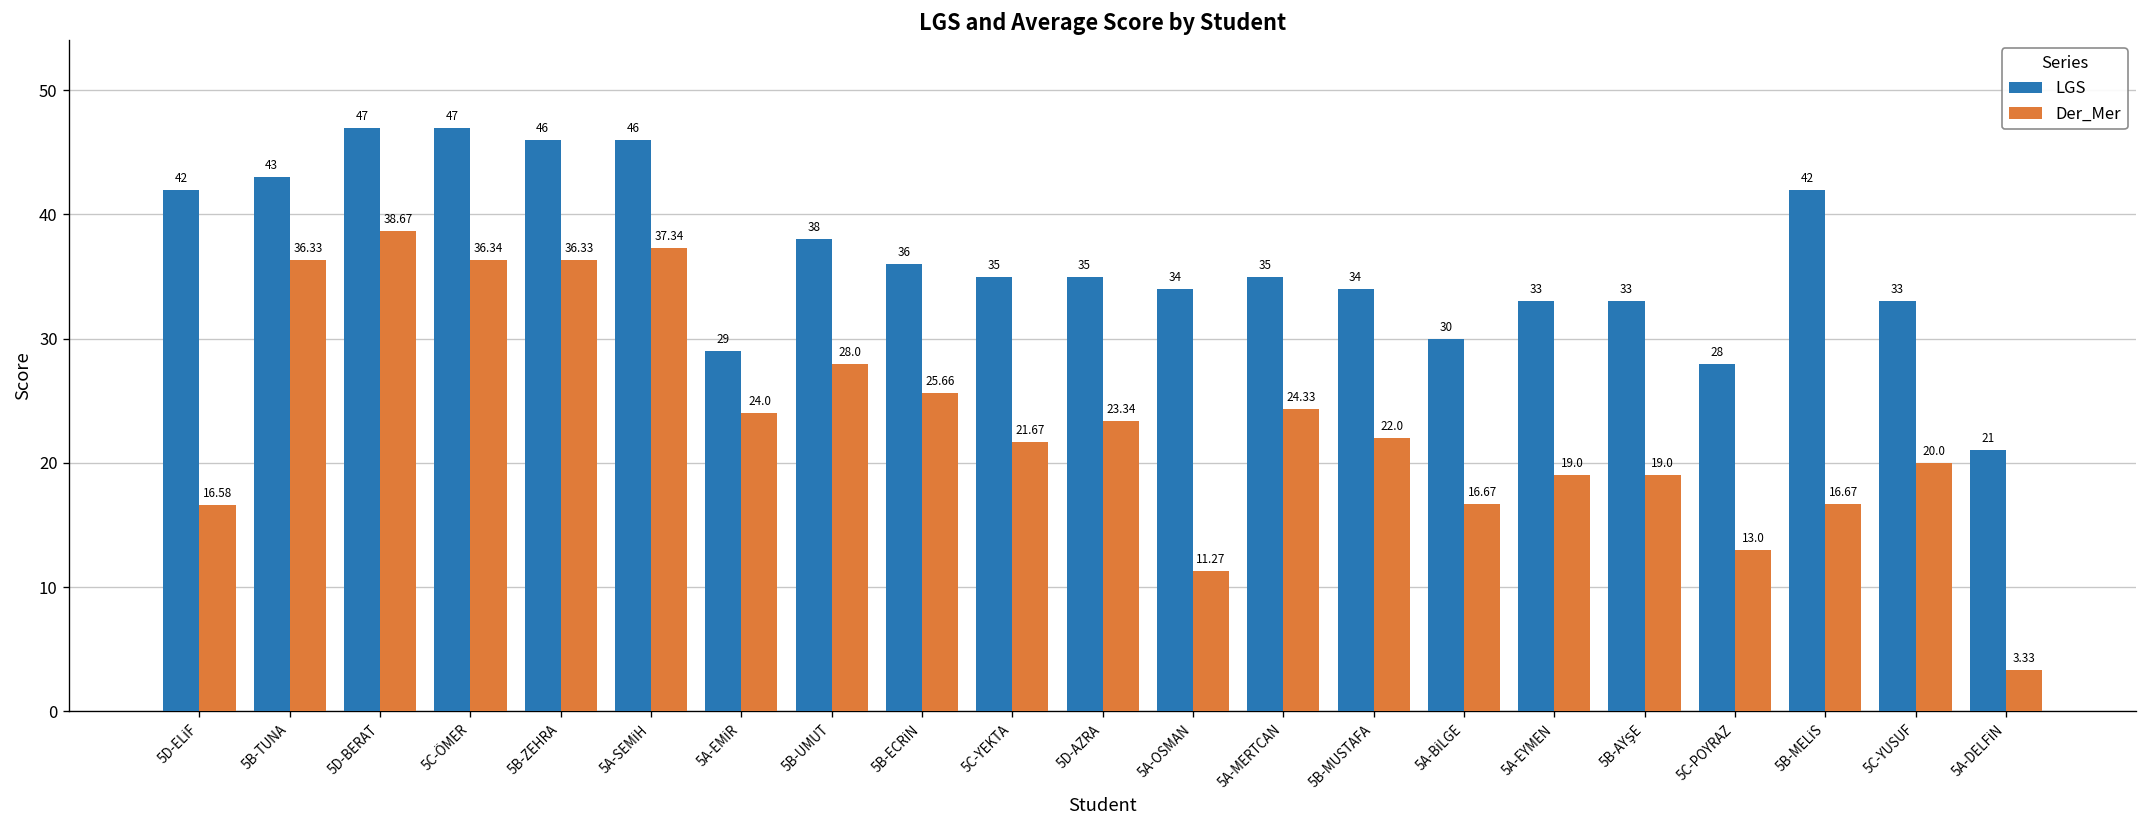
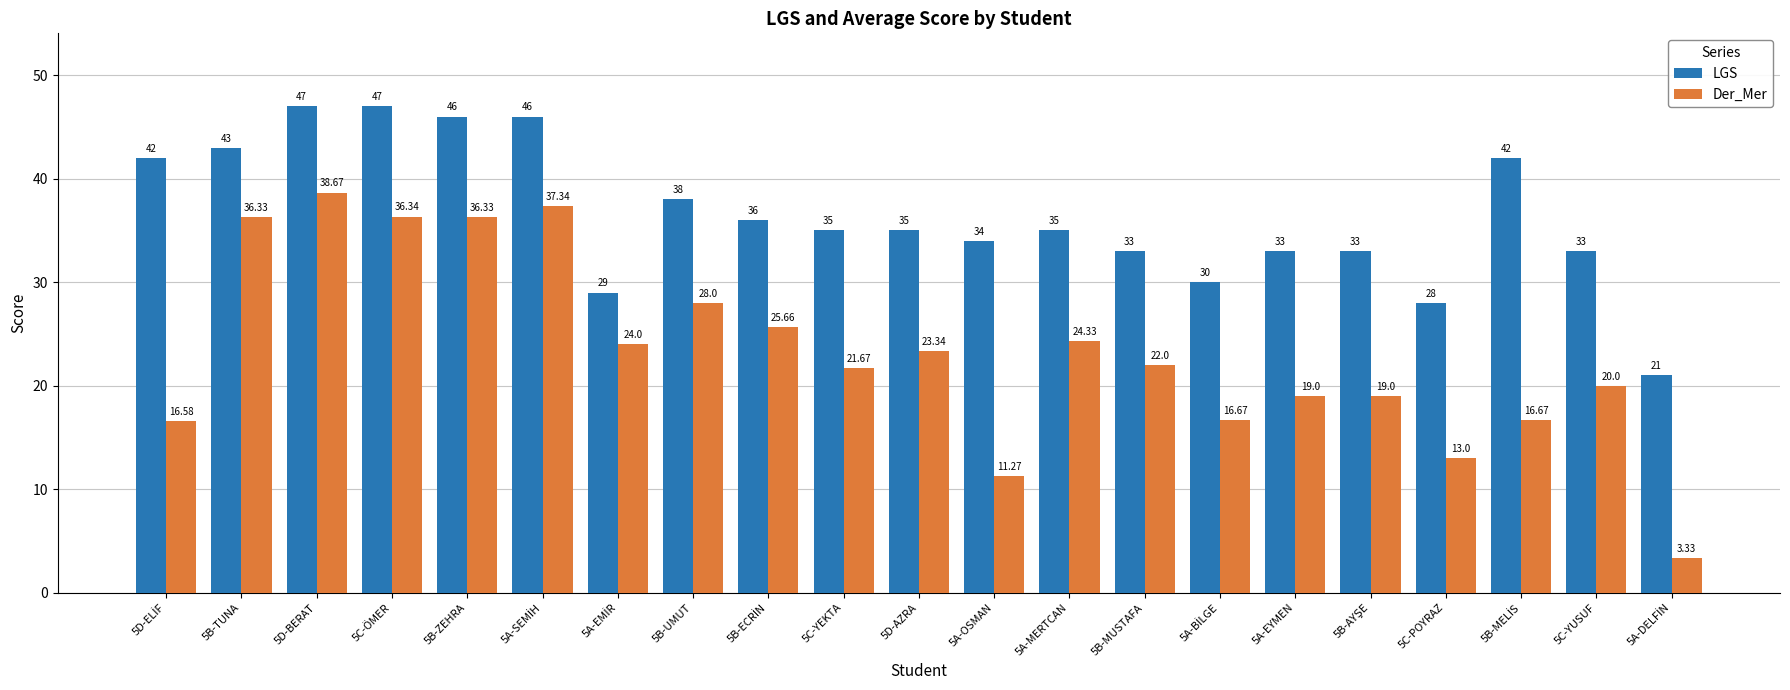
LGS, 5B-MUSTAFA: 34 -> 33
